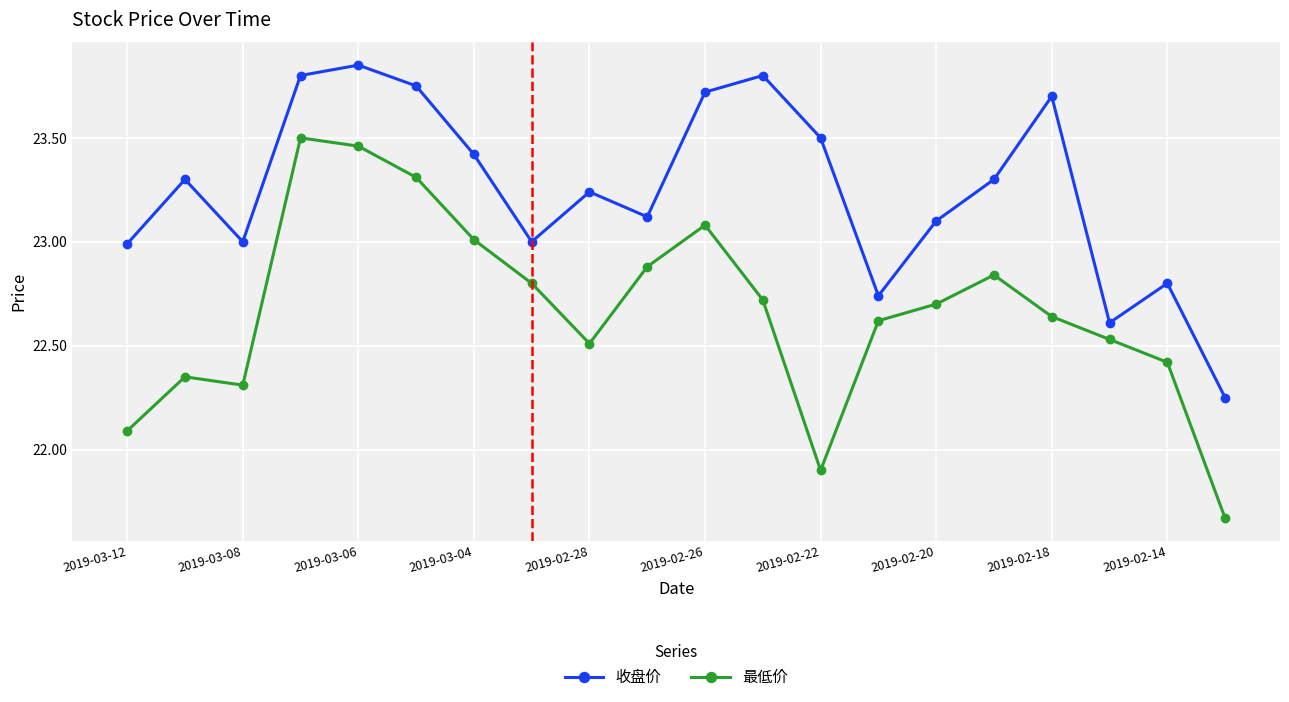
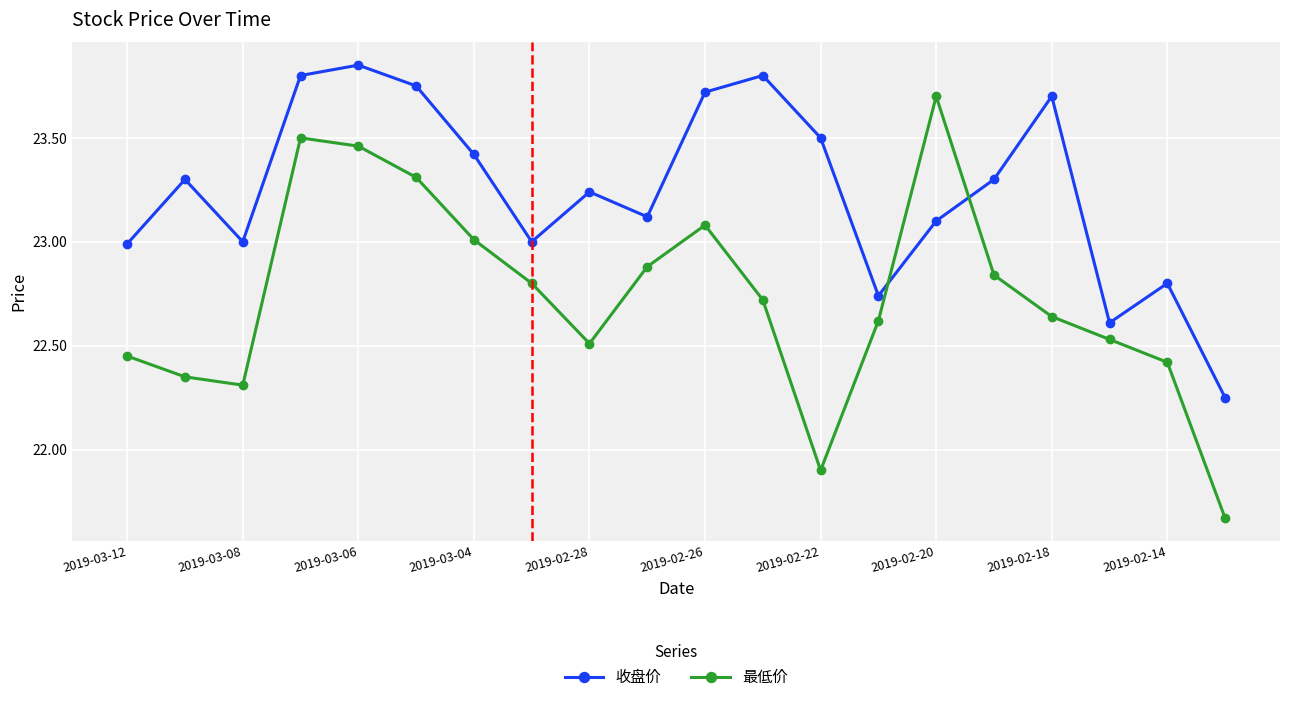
最低价, 2019-03-12: 22.09 -> 22.45
最低价, 2019-02-20: 22.7 -> 23.7
